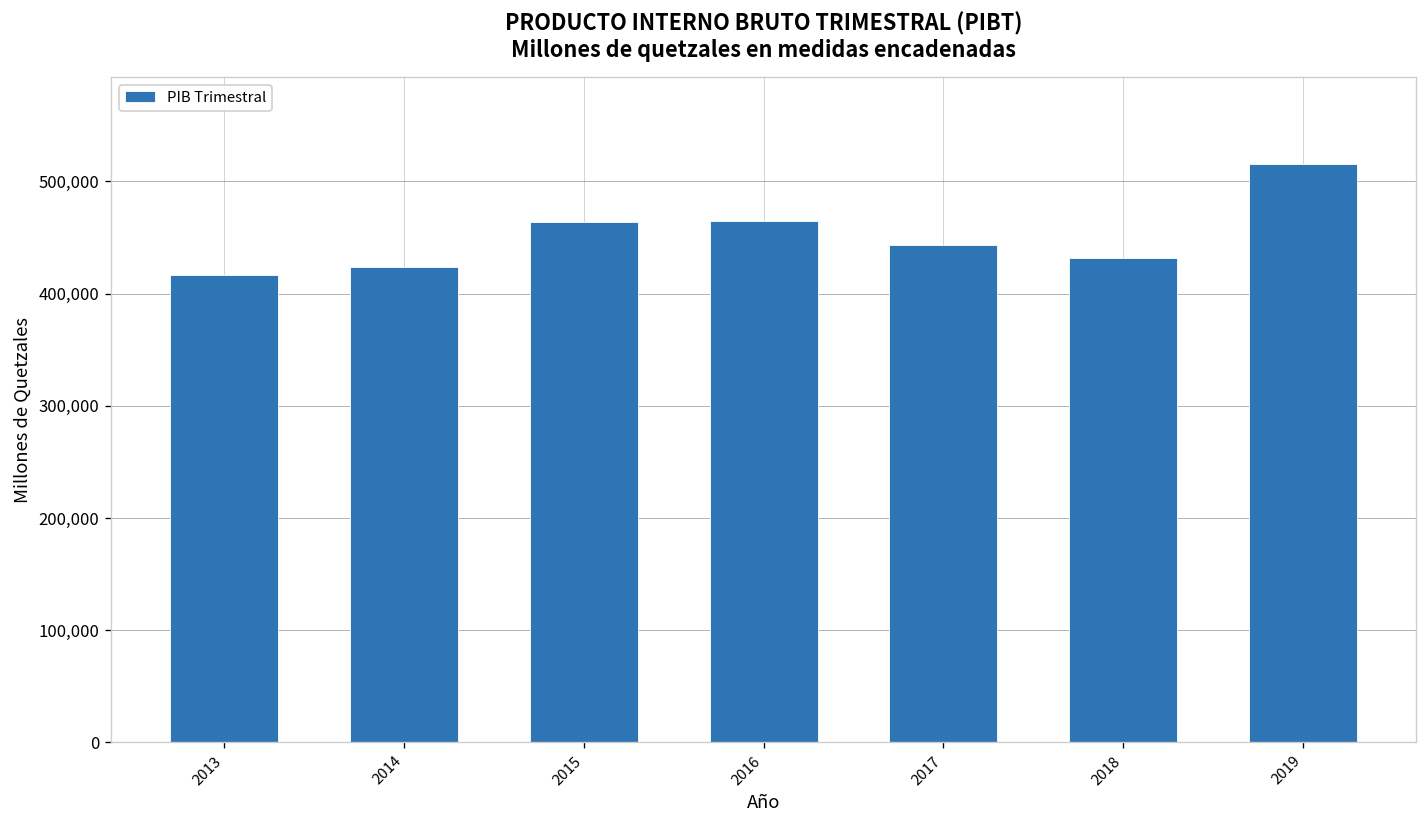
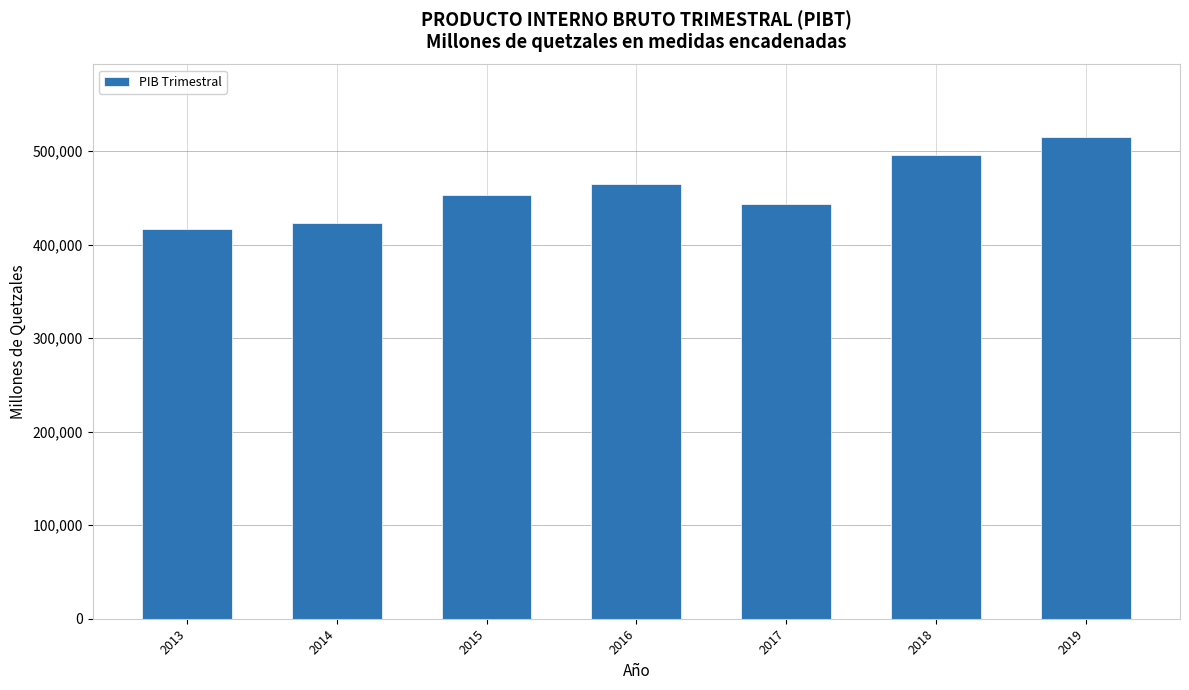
2015: 460,000 -> 450,000
2018: 430,000 -> 500,000
